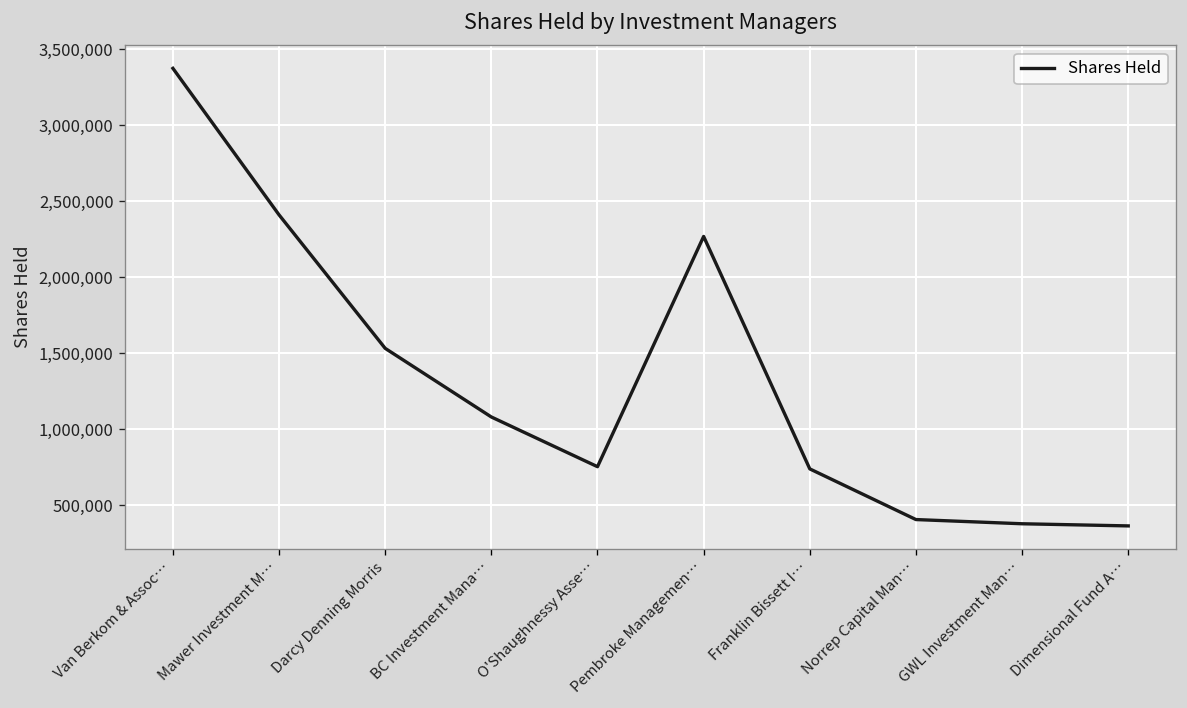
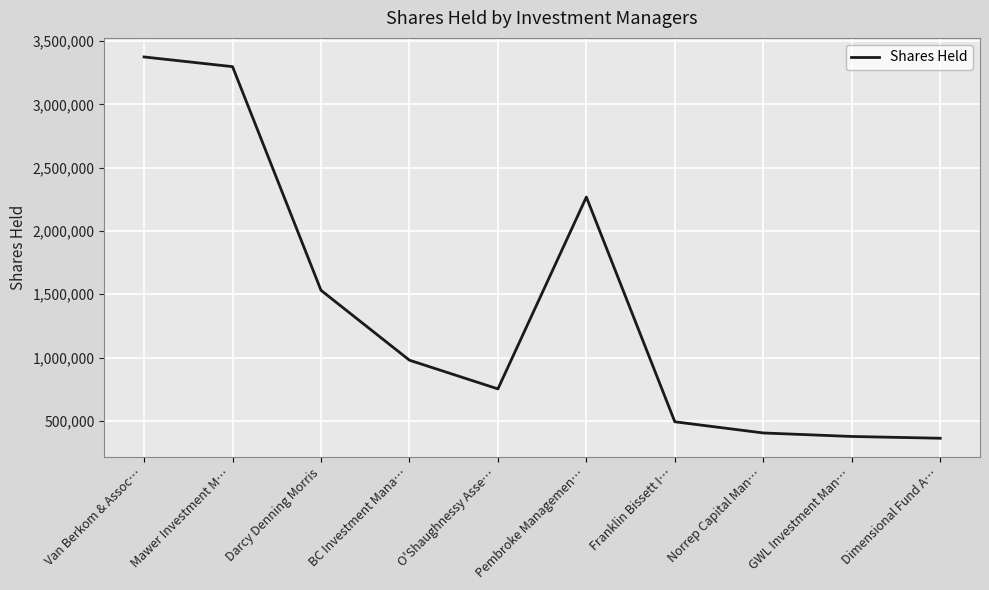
Mawer Investment M…: 2,410,000 -> 3,300,000
BC Investment Mana…: 1,080,000 -> 980,000
Franklin Bissett I…: 740,000 -> 490,000
